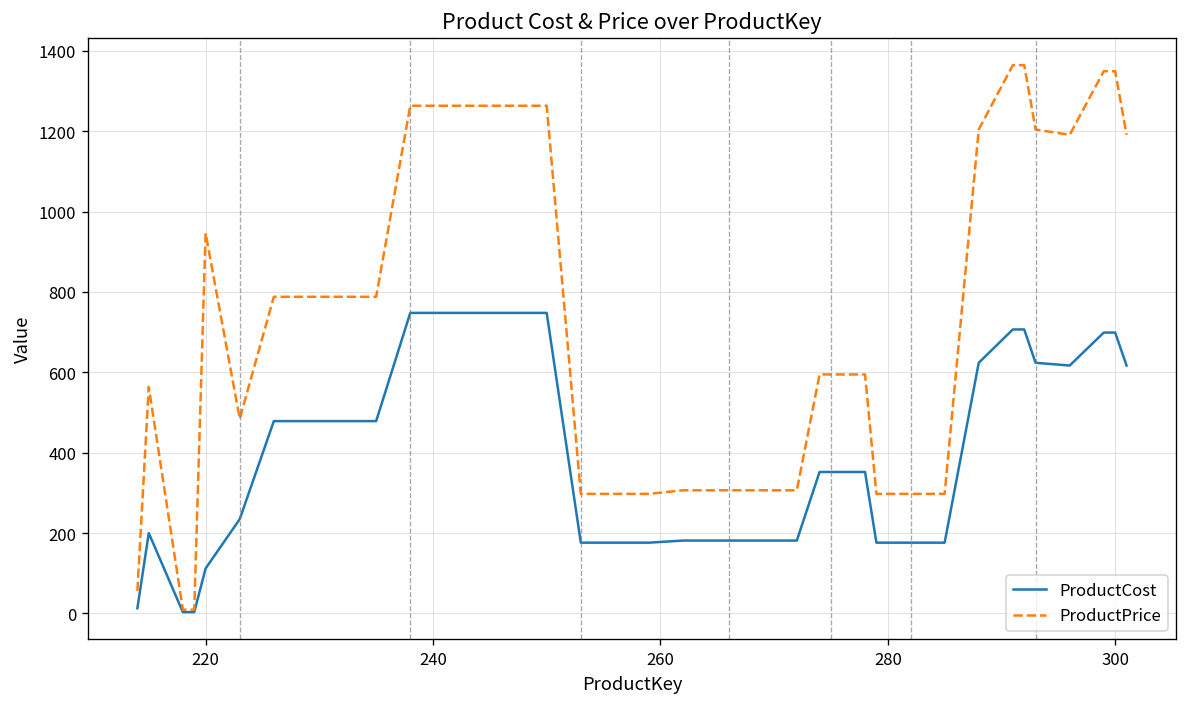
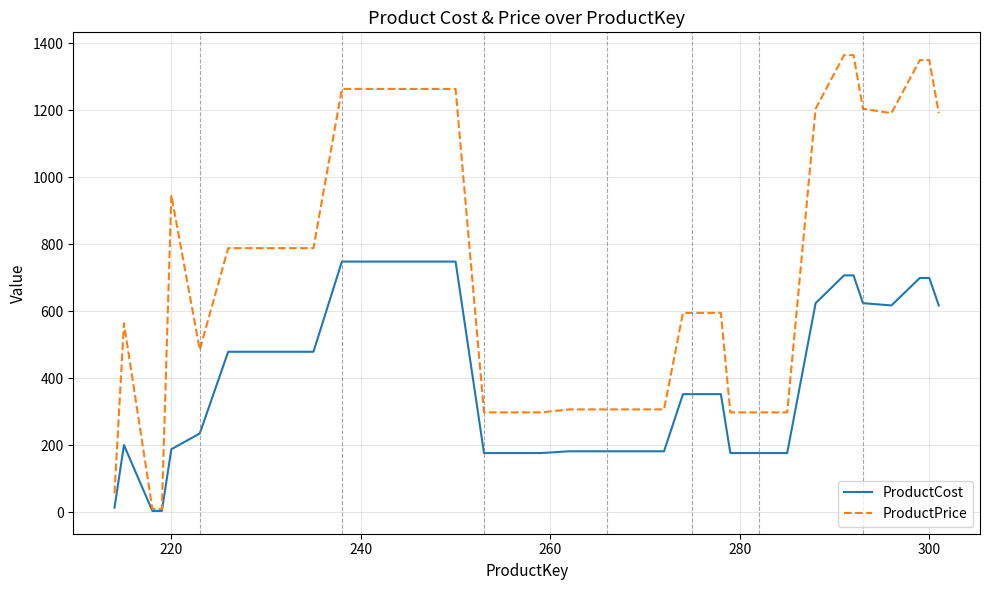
ProductCost, 220: 110 -> 190
